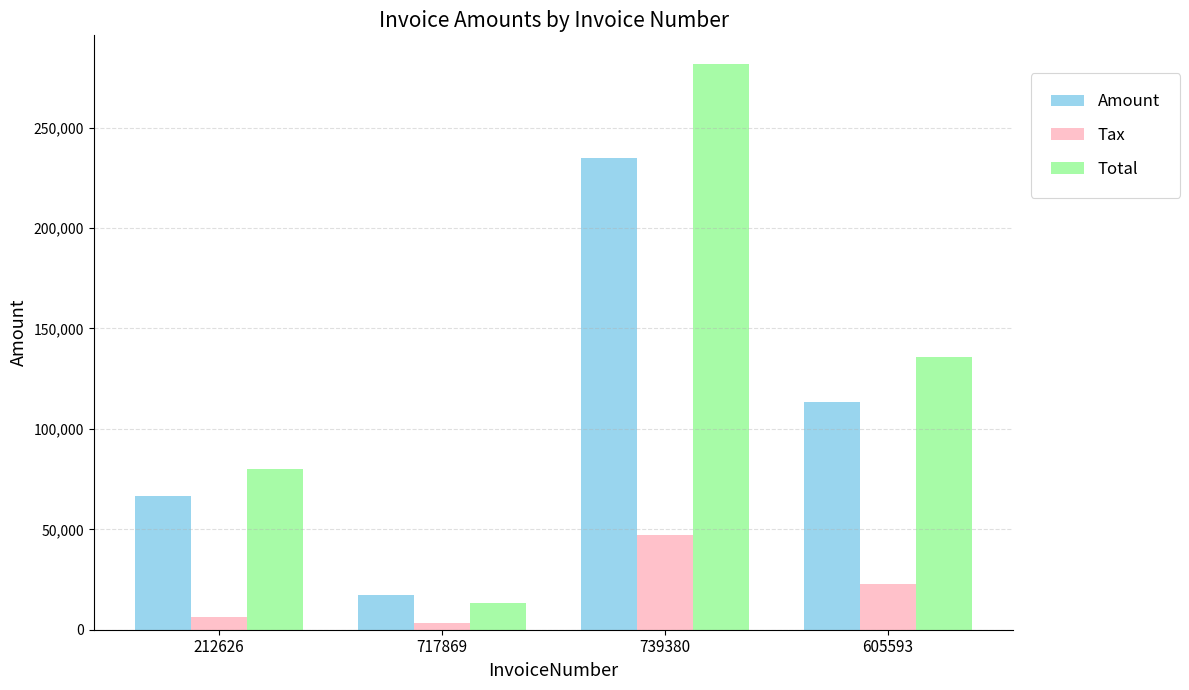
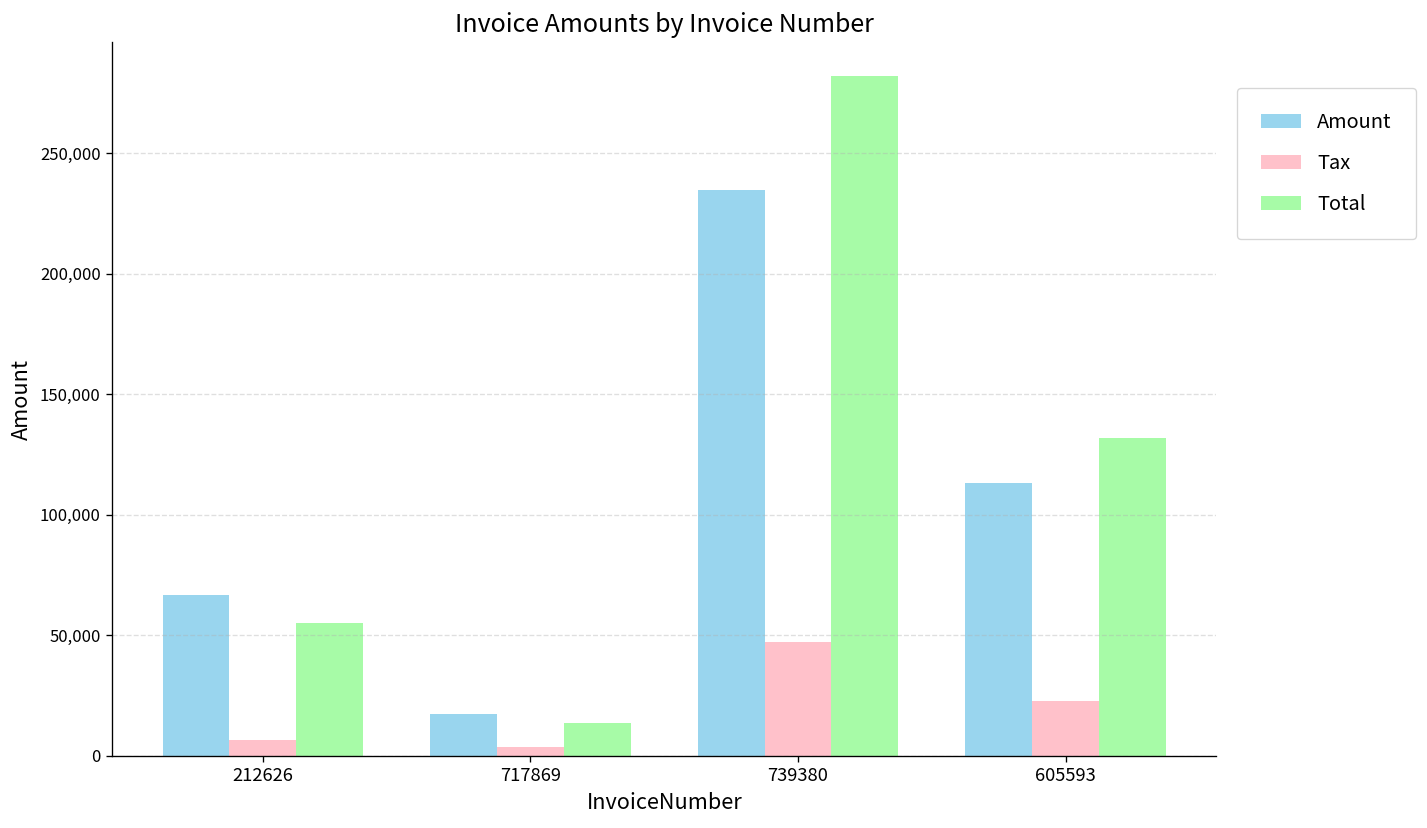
Total, 212626: 80,000 -> 55,000
Total, 605593: 136,000 -> 132,000
